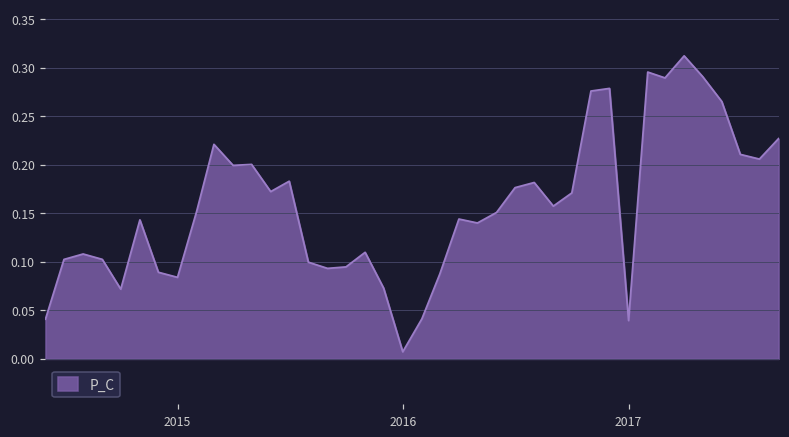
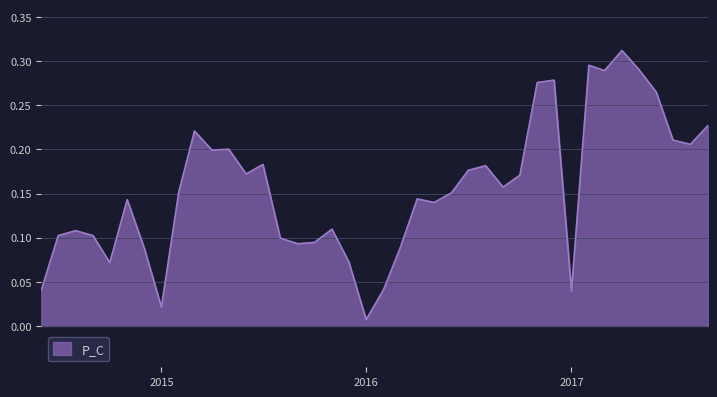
2015: 0.08 -> 0.02
